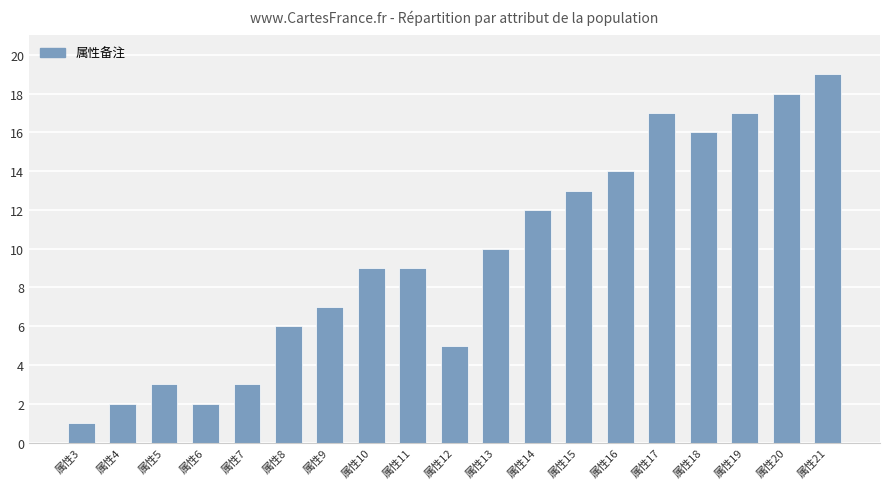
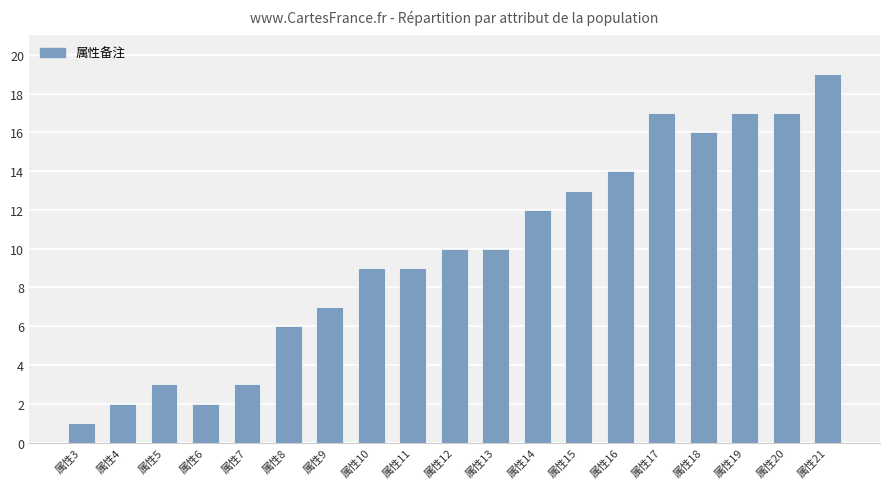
属性12: 5 -> 10
属性20: 18 -> 17
